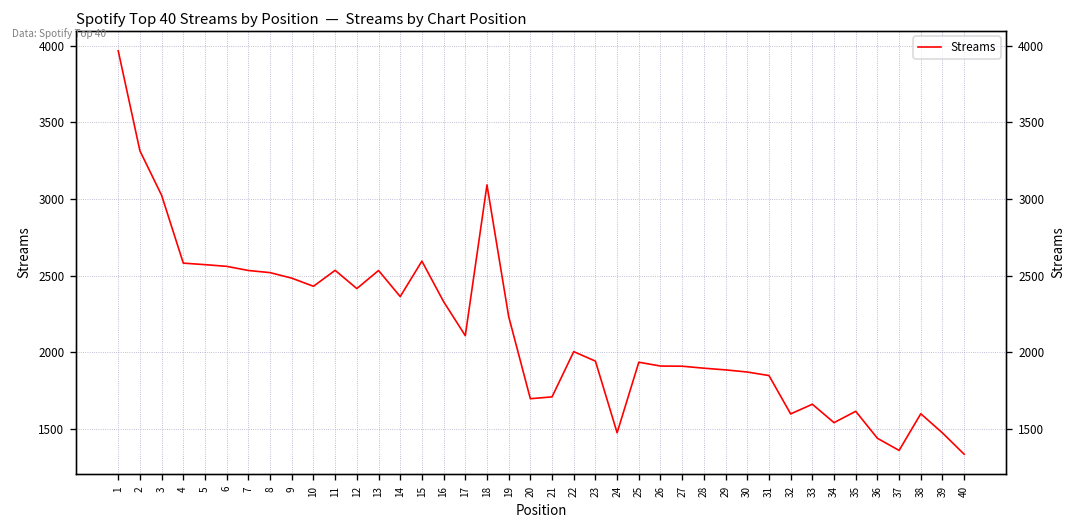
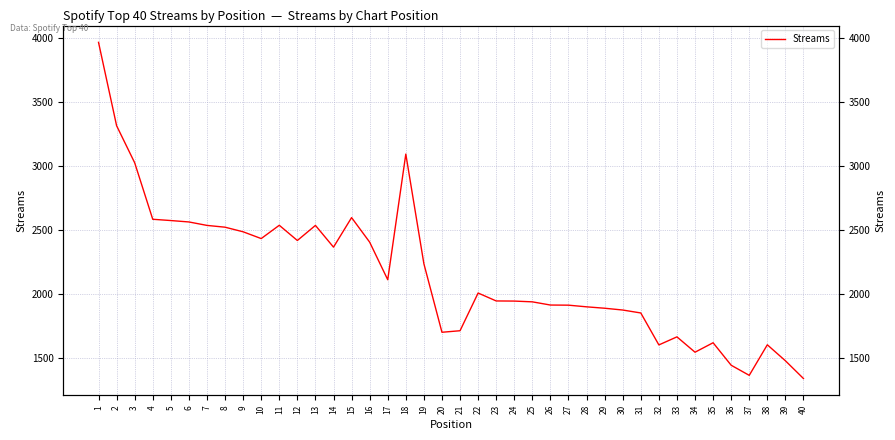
16: 2330 -> 2400
24: 1480 -> 1940
